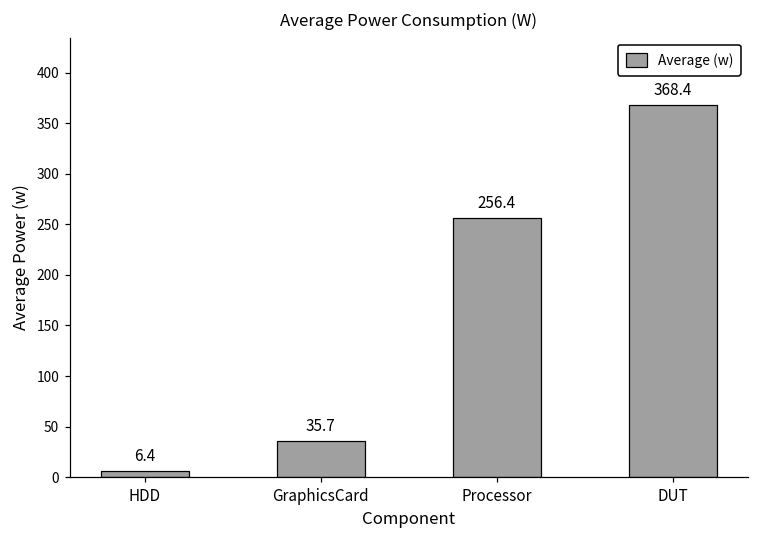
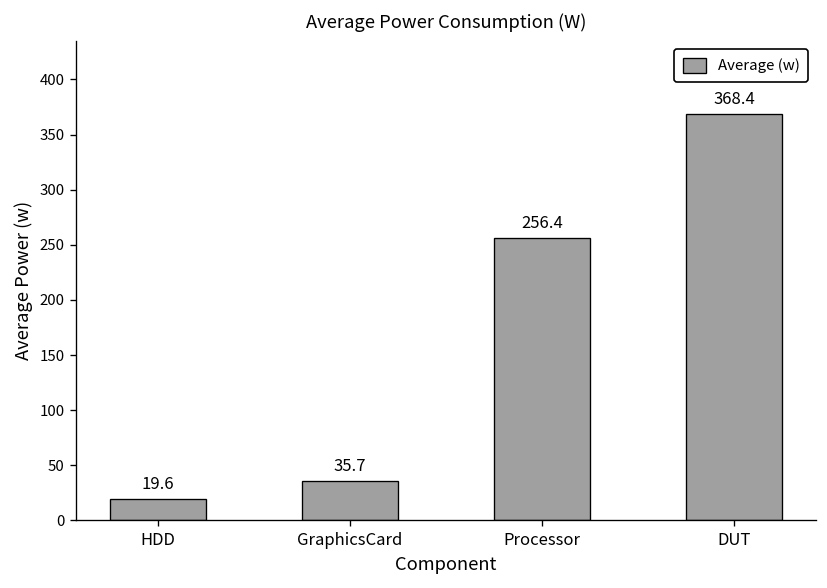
HDD: 6.4 -> 19.6
